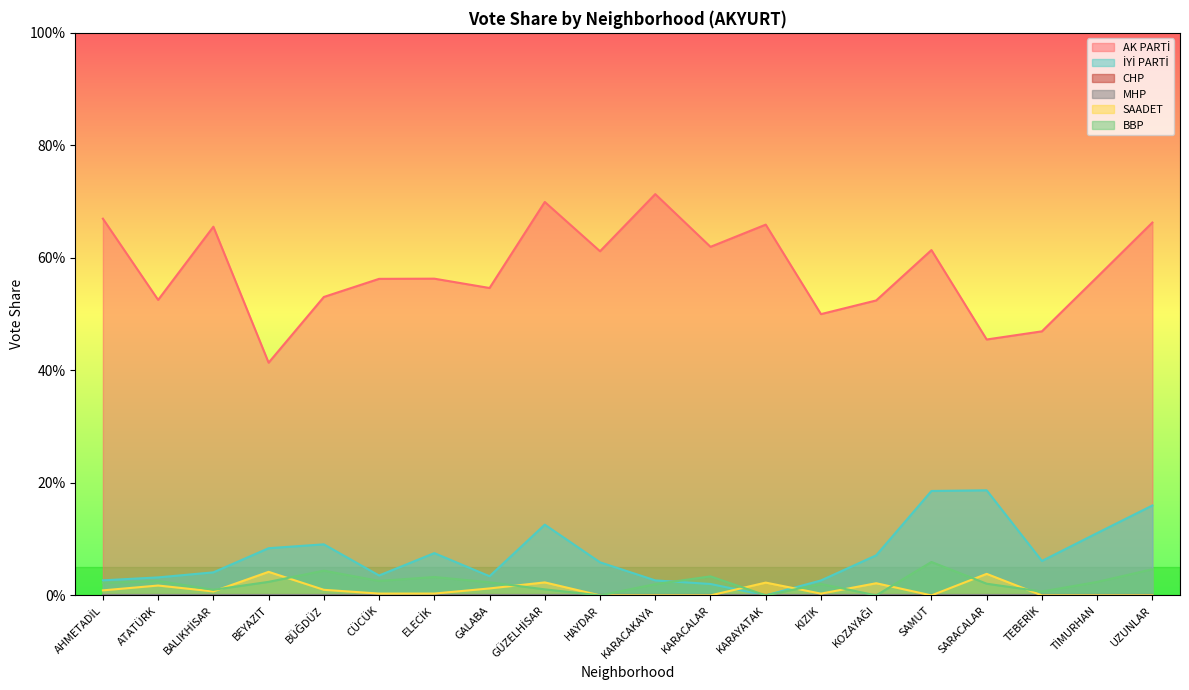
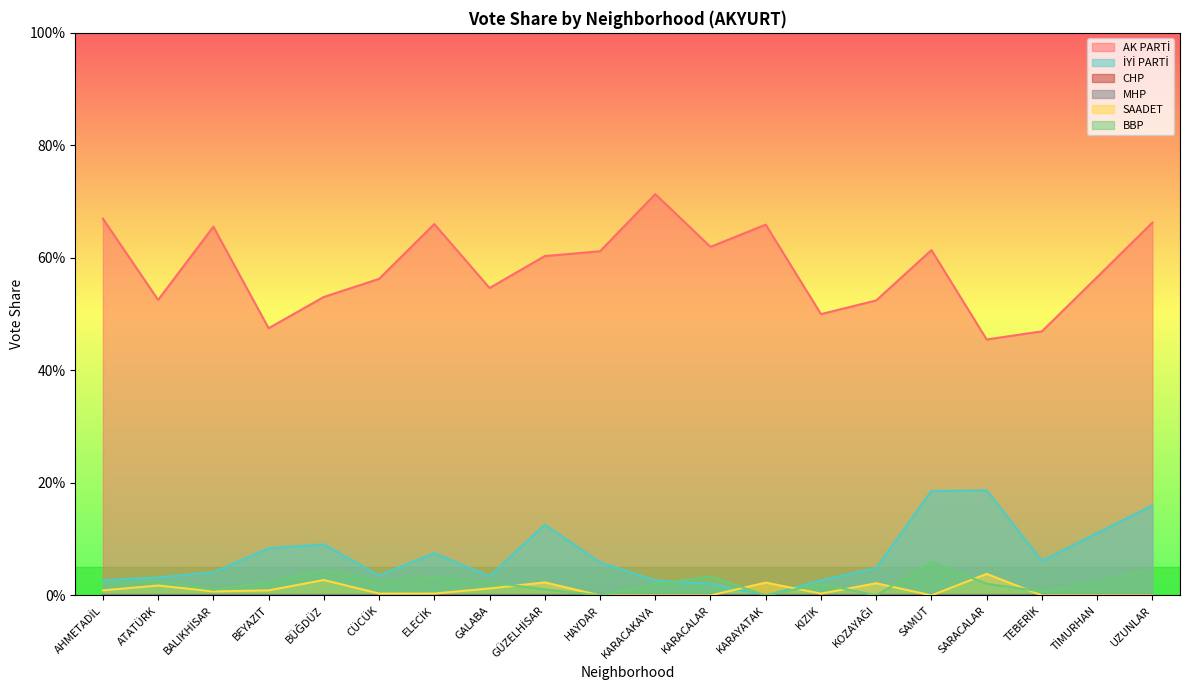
AK PARTİ, BEYAZIT: 41% -> 47%
SAADET, BEYAZIT: 4% -> 1%
SAADET, BÜĞDÜZ: 1% -> 3%
AK PARTİ, ELECİK: 56% -> 66%
AK PARTİ, GÜZELHİSAR: 70% -> 60%
İYİ PARTİ, KOZAYAĞI: 7% -> 5%
